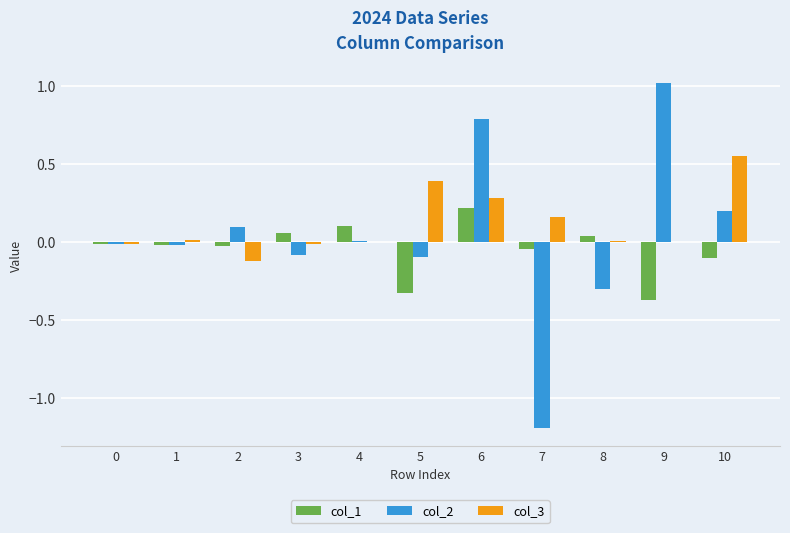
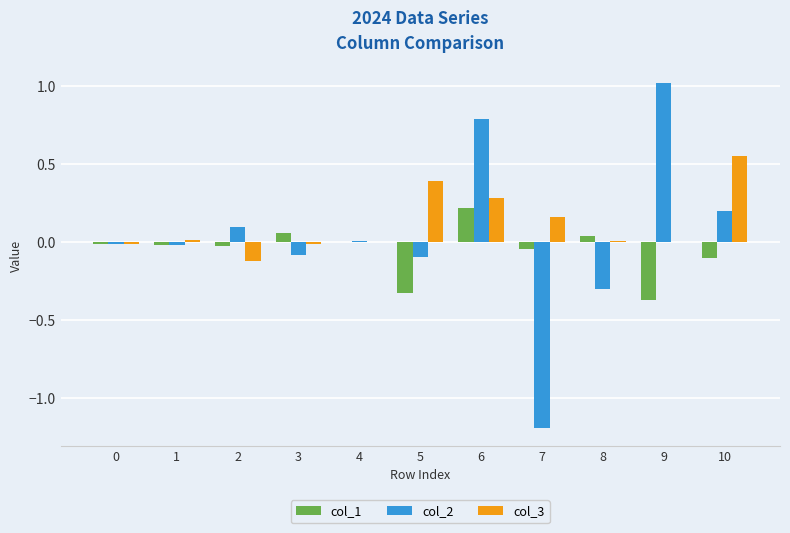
col_1, 4: 0.10 -> 0.00
